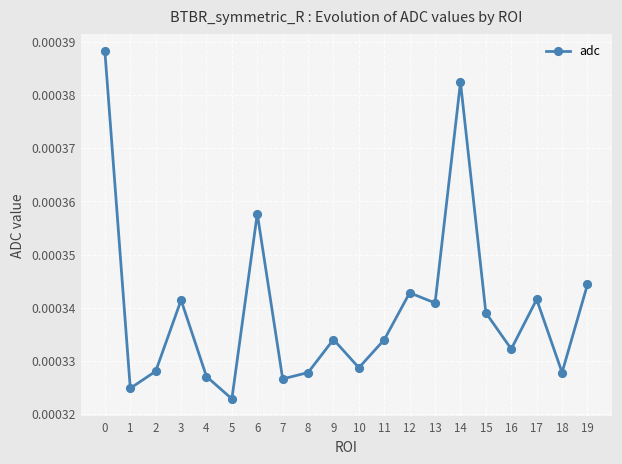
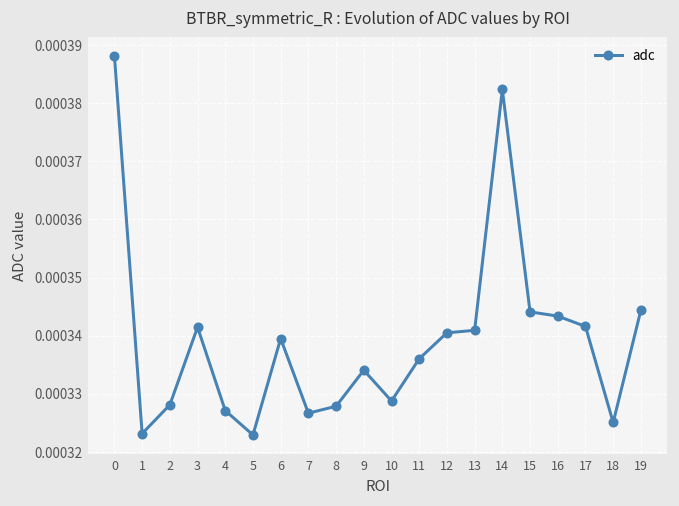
1: 0.000325 -> 0.000323
6: 0.000358 -> 0.000339
11: 0.000334 -> 0.000336
12: 0.000343 -> 0.000340
15: 0.000339 -> 0.000344
16: 0.000332 -> 0.000343
18: 0.000328 -> 0.000325
